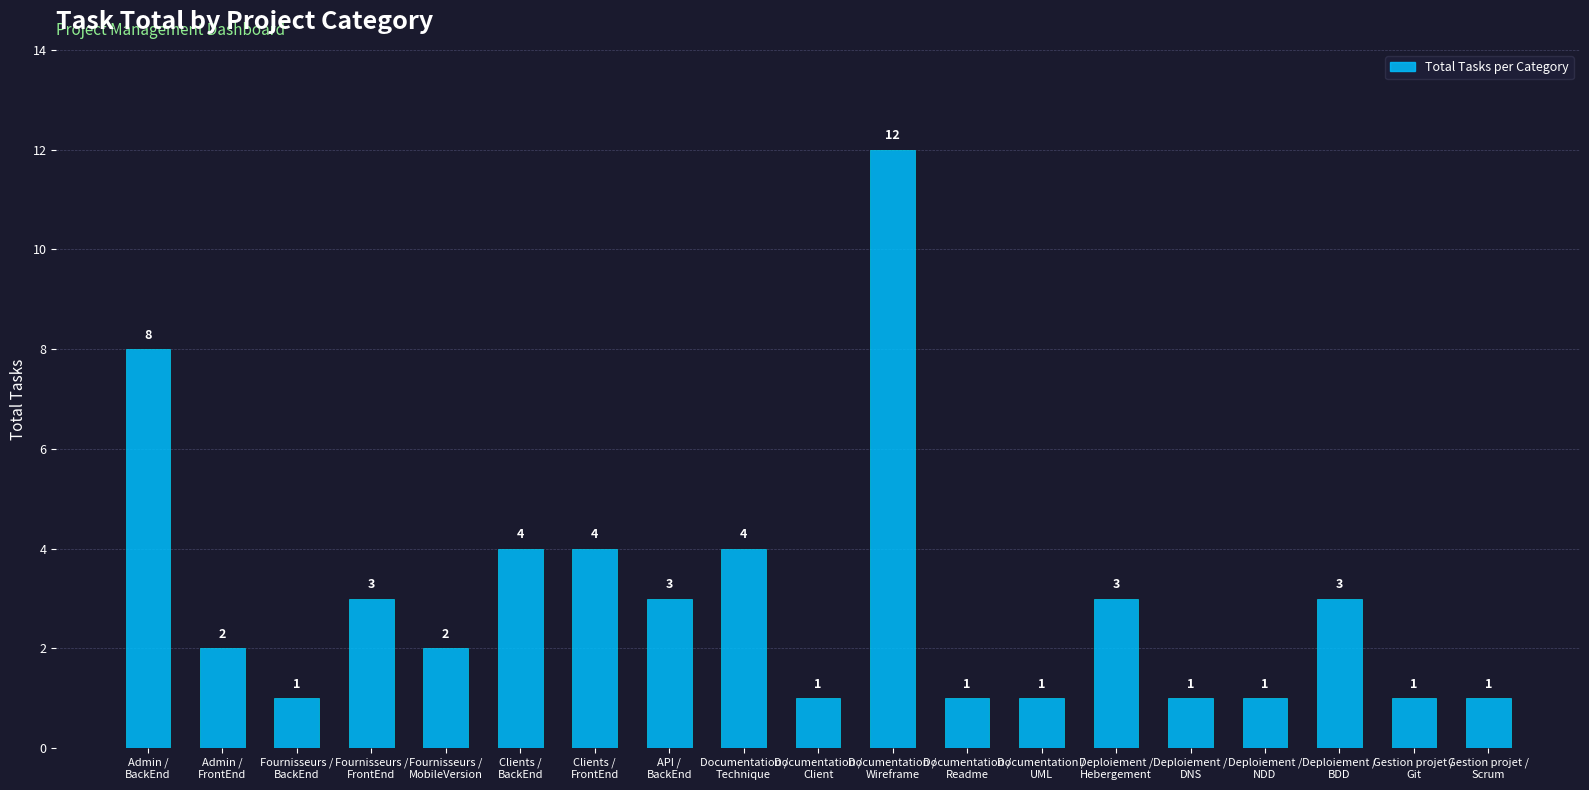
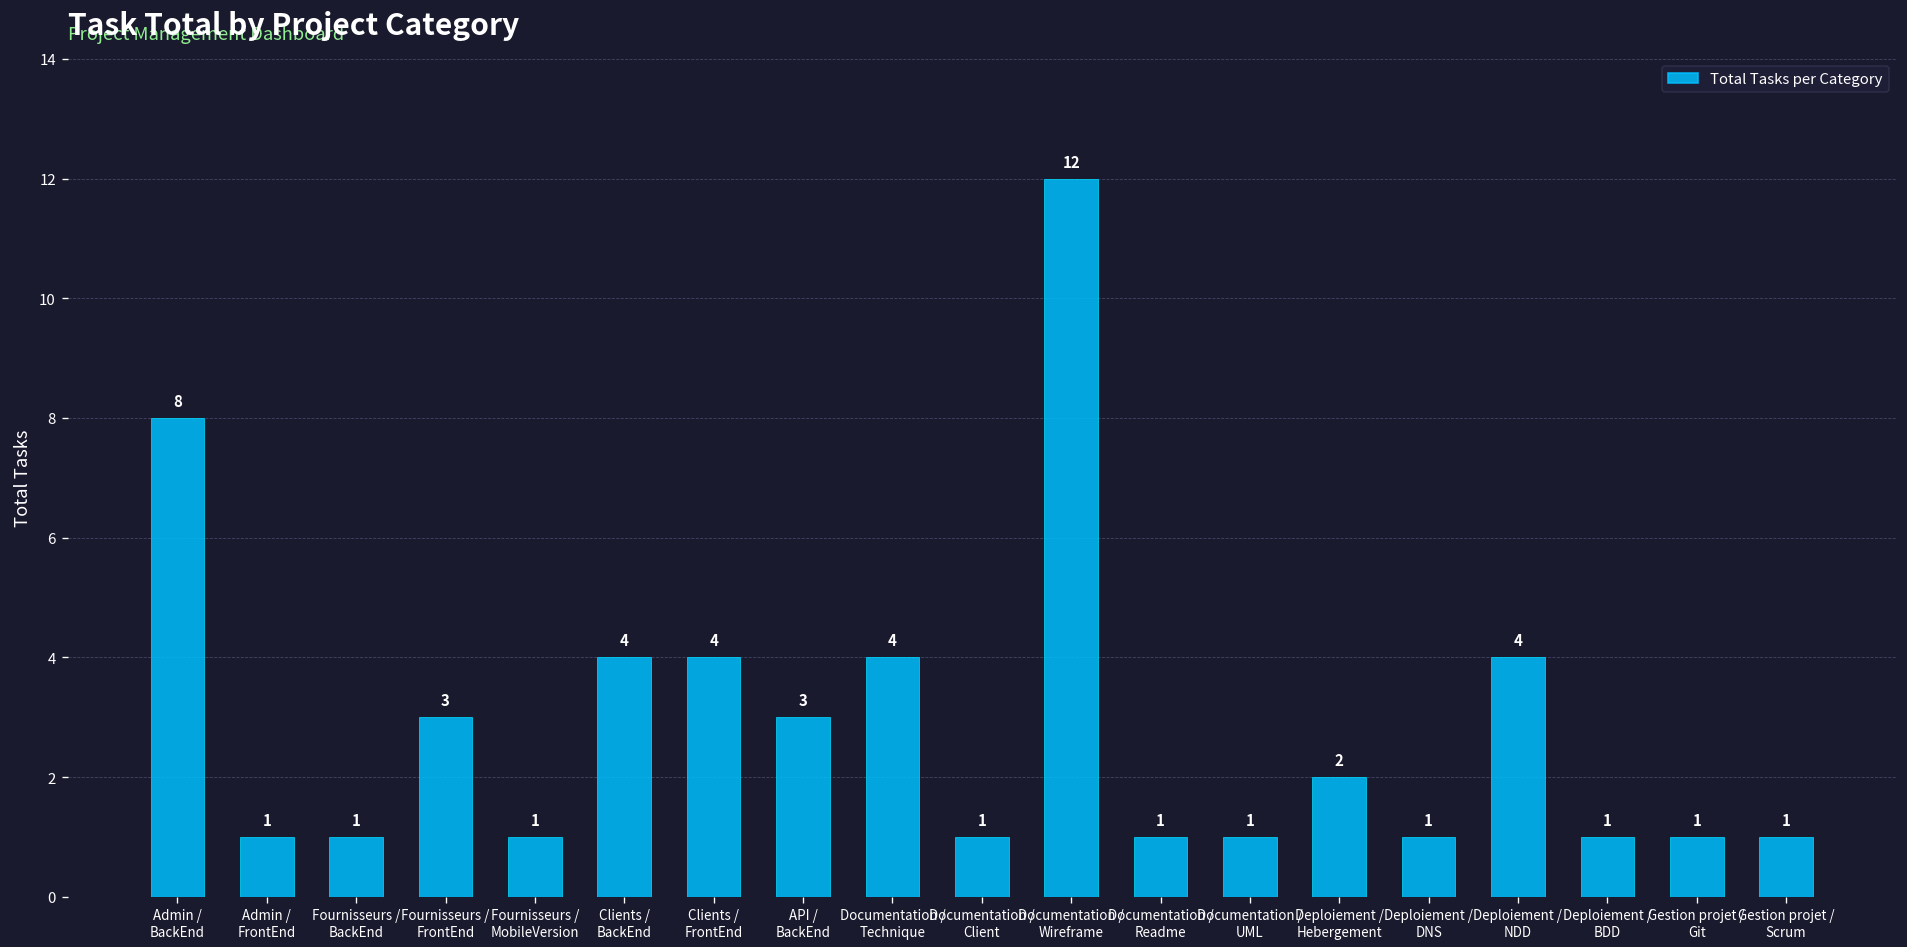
Admin / FrontEnd: 2 -> 1
Fournisseurs / MobileVersion: 2 -> 1
Deploiement / Hebergement: 3 -> 2
Deploiement / NDD: 1 -> 4
Deploiement / BDD: 3 -> 1
